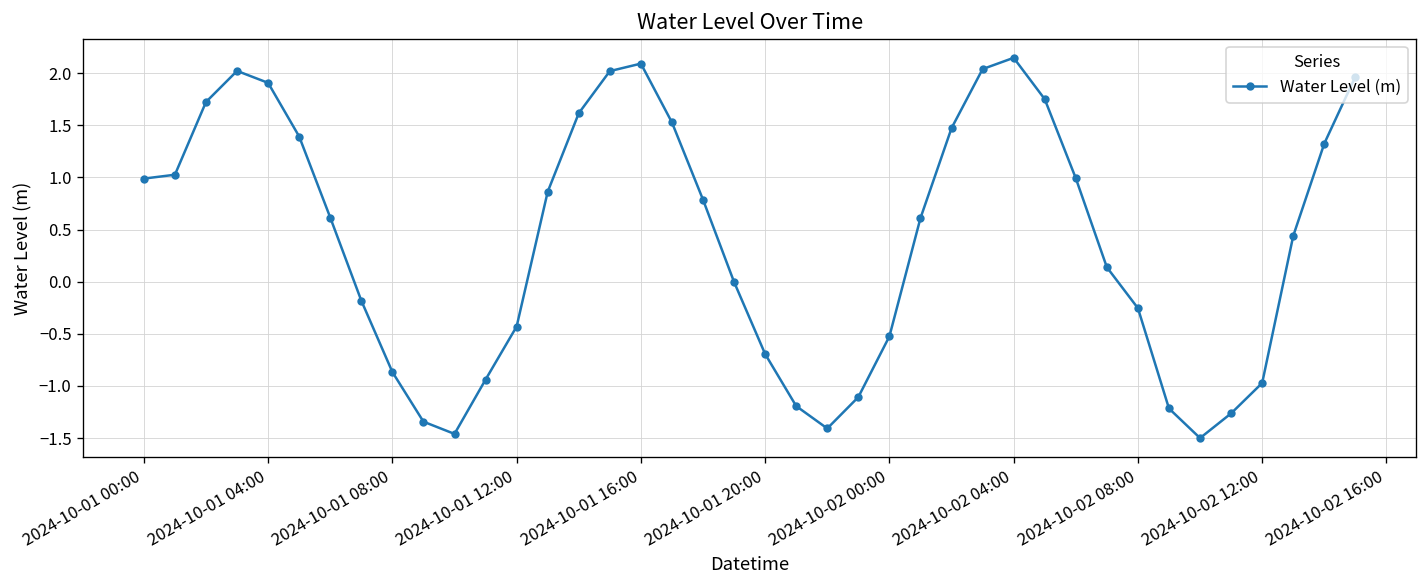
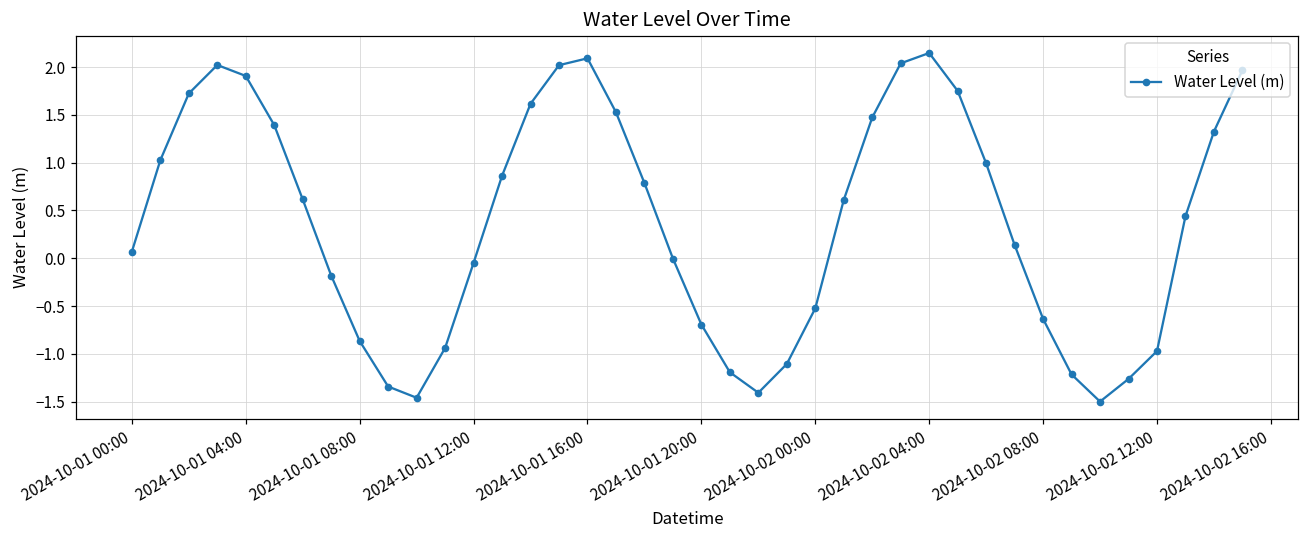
2024-10-01 00:00: 1.0 -> 0.1
2024-10-01 12:00: -0.4 -> 0.0
2024-10-02 08:00: -0.3 -> -0.6
